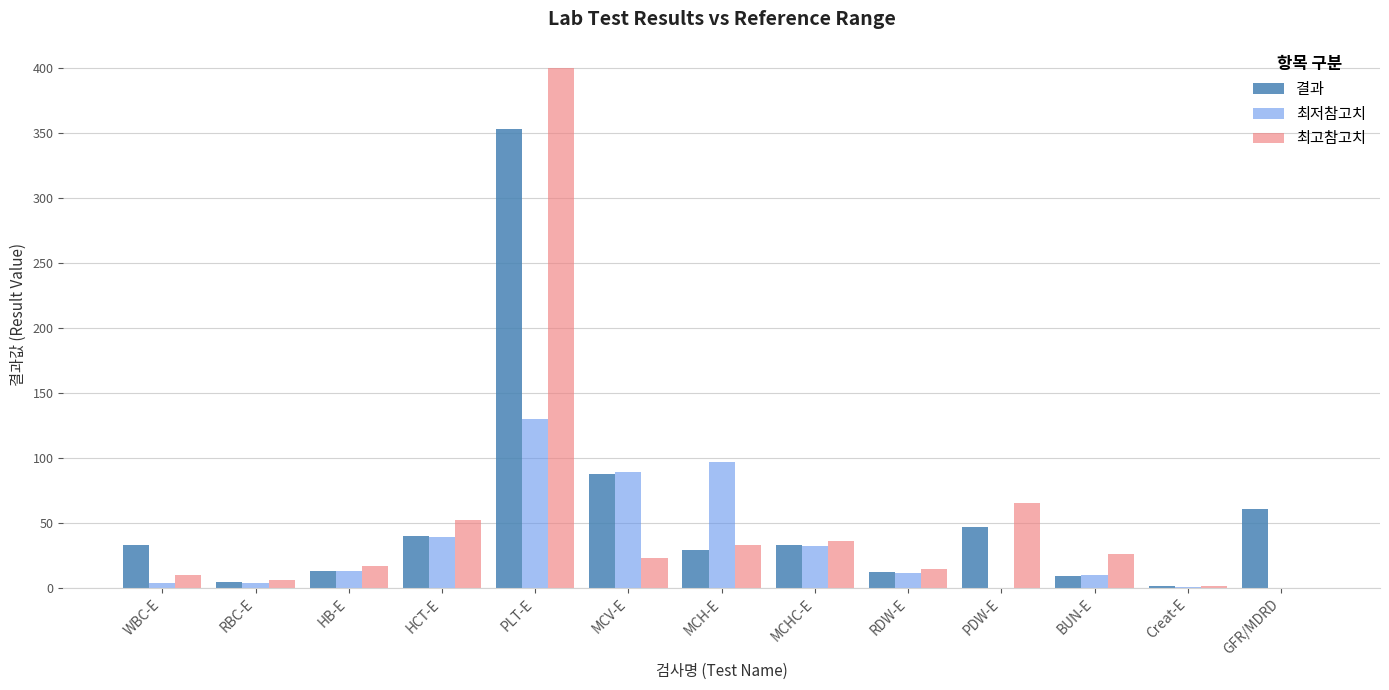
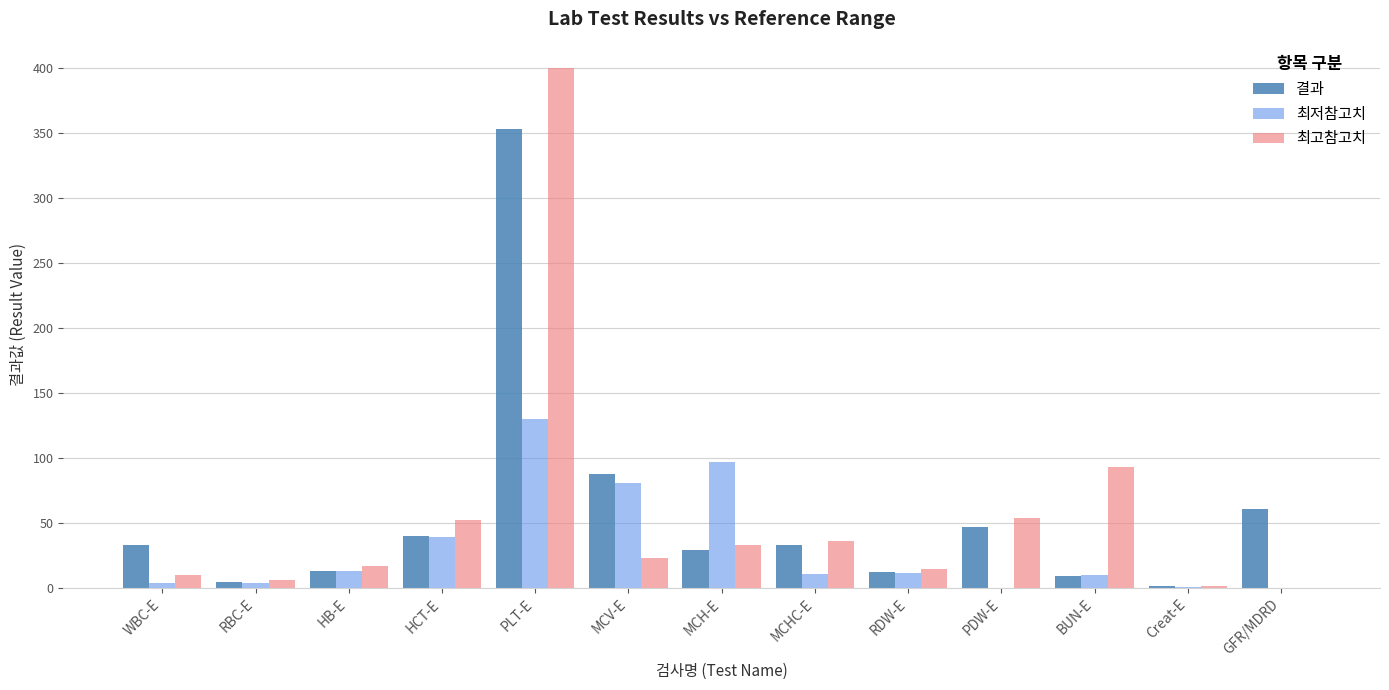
최저참고치, MCV-E: 89 -> 81
최저참고치, MCHC-E: 32 -> 11
최고참고치, PDW-E: 65 -> 54
최고참고치, BUN-E: 26 -> 93
